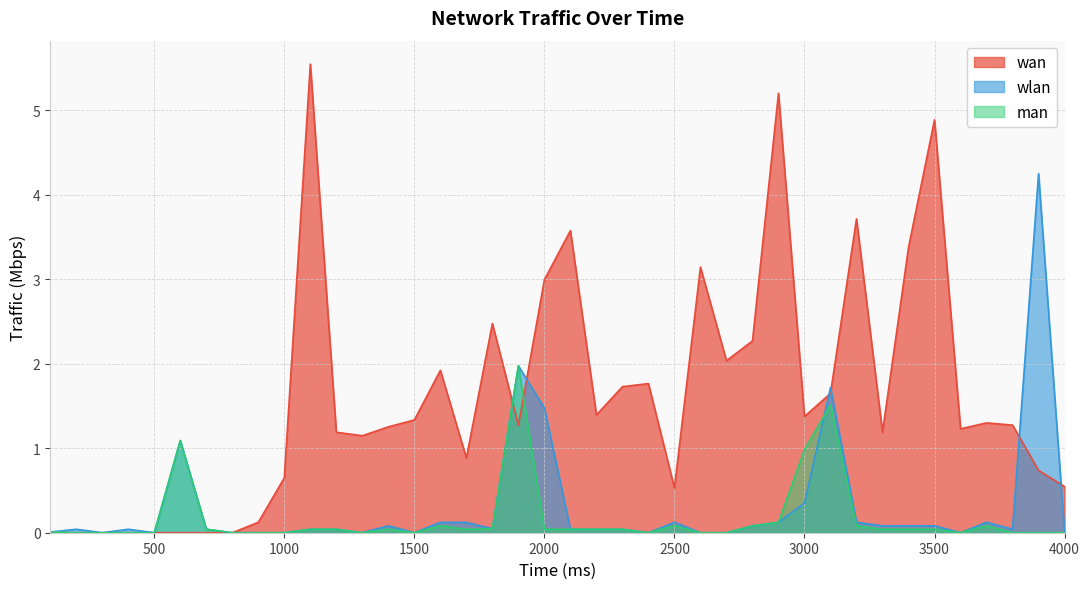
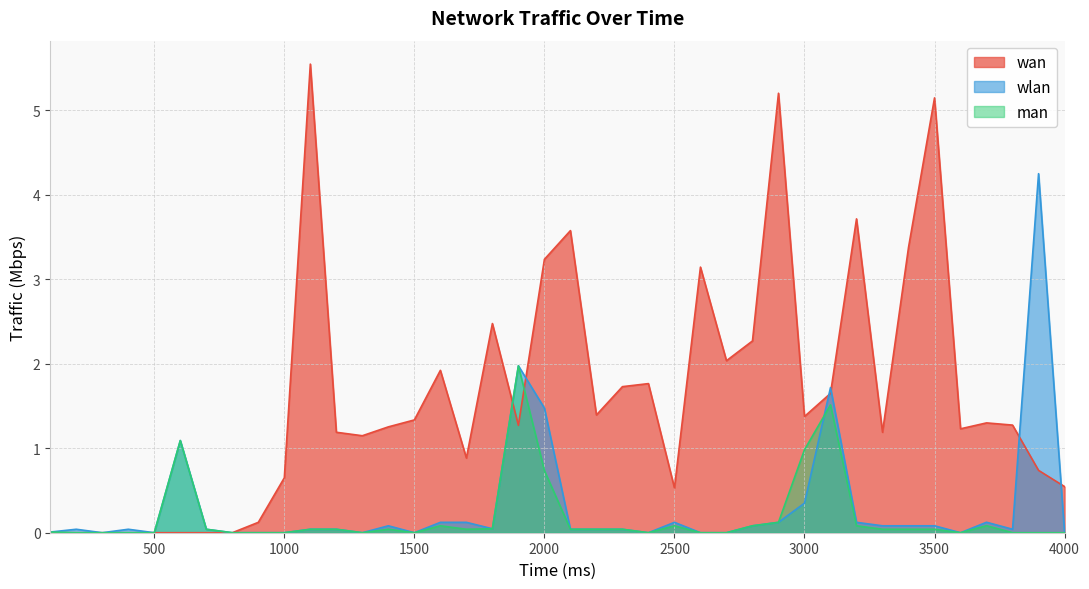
wan, 2000: 3.0 -> 3.2
man, 2000: 0.0 -> 0.7
wan, 3500: 4.9 -> 5.1
